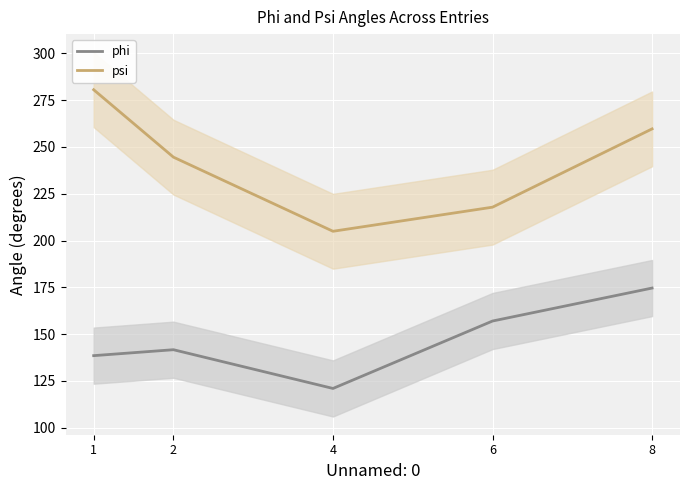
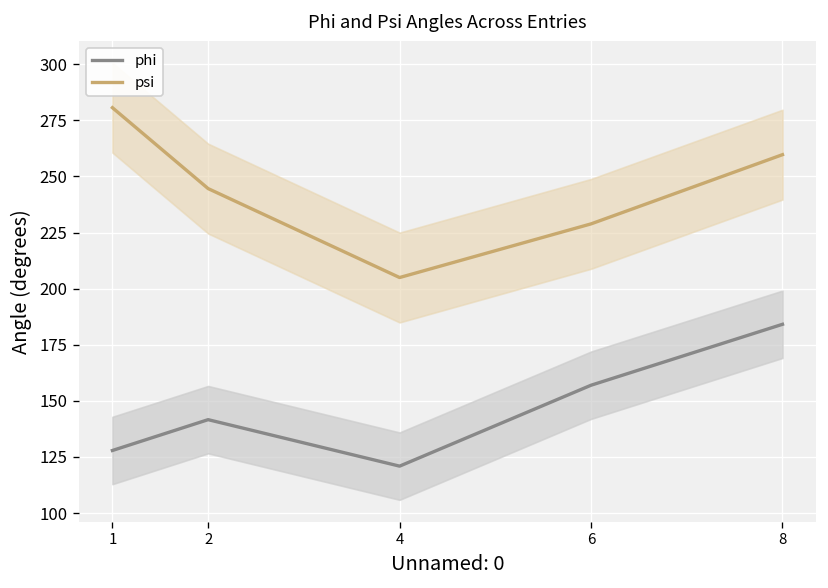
phi, 1: 138 -> 128
psi, 6: 218 -> 229
phi, 8: 175 -> 184
